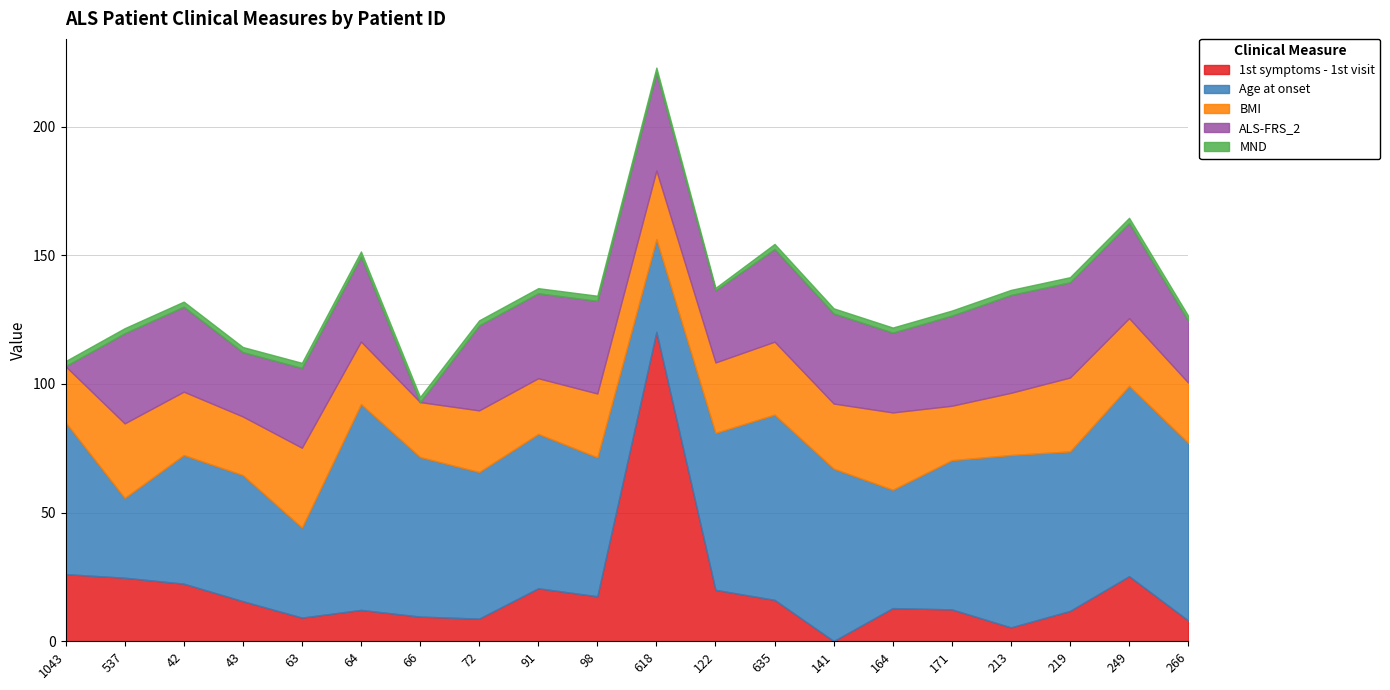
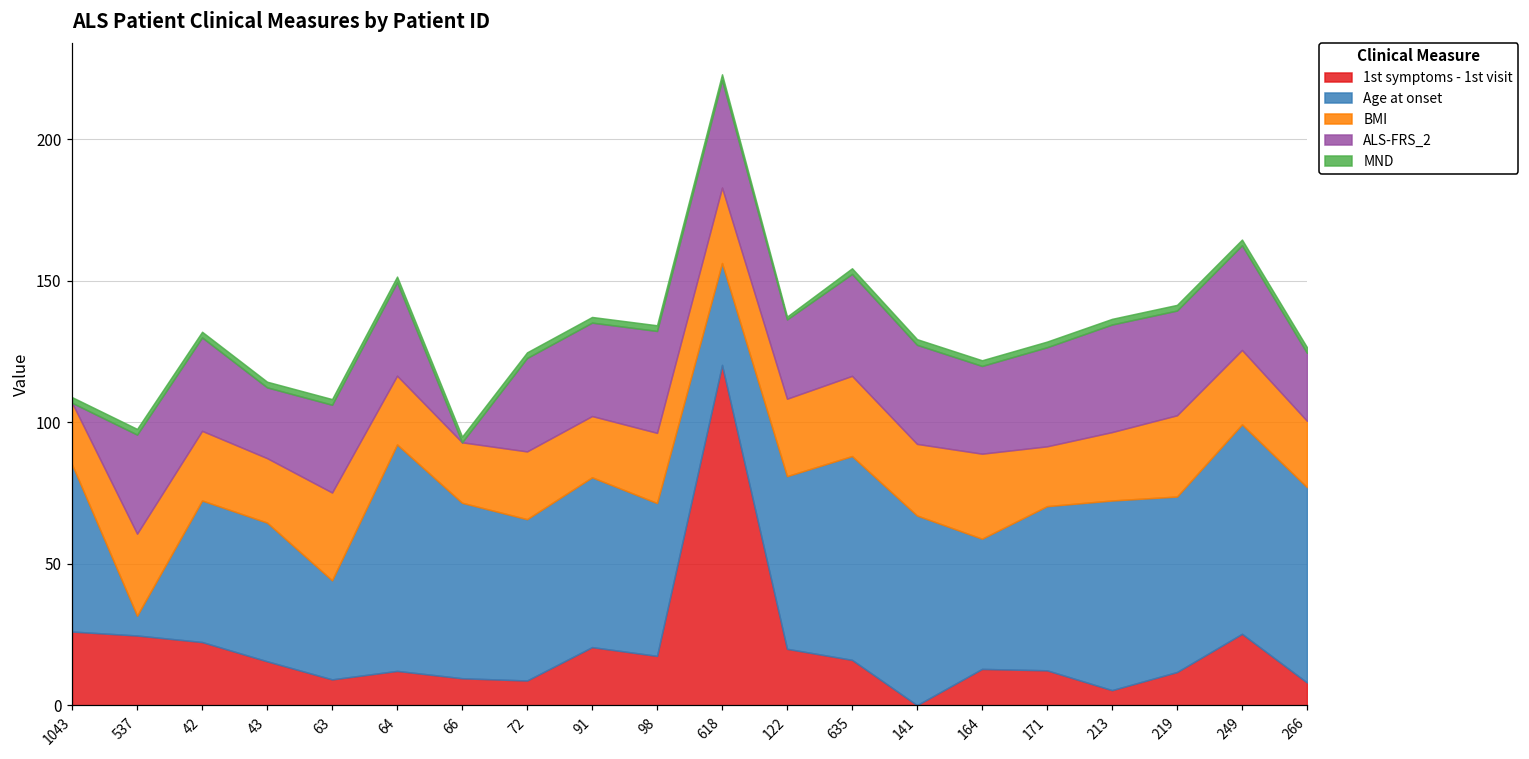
Age at onset, 537: 31 -> 7
